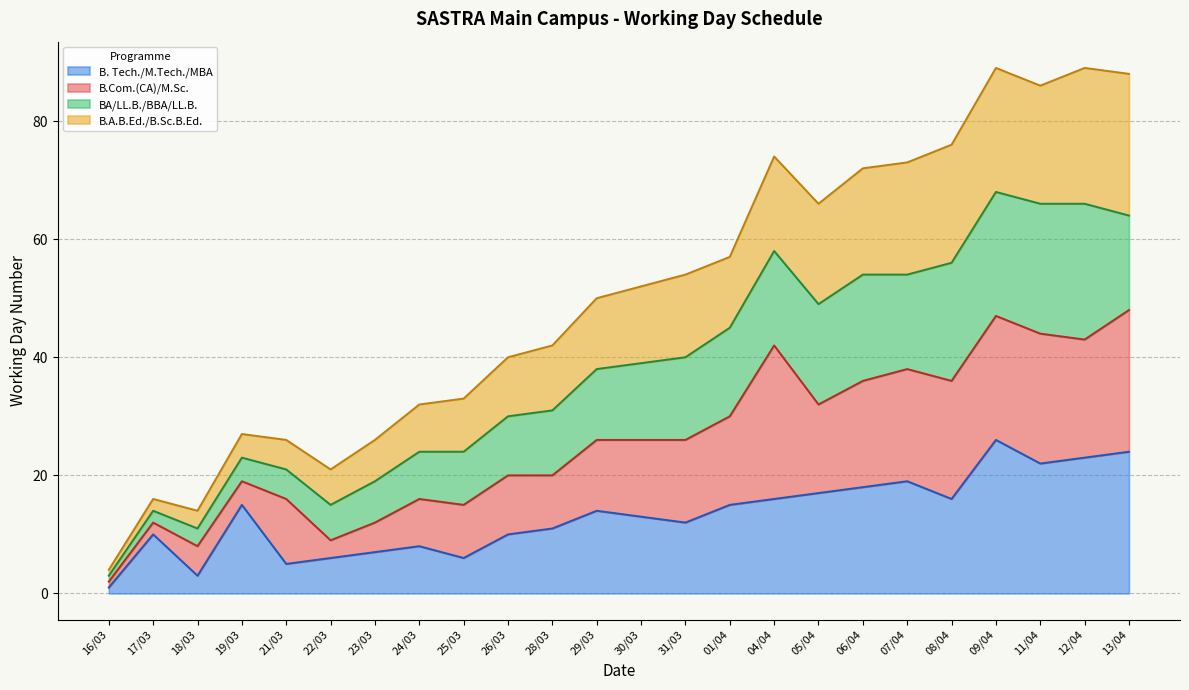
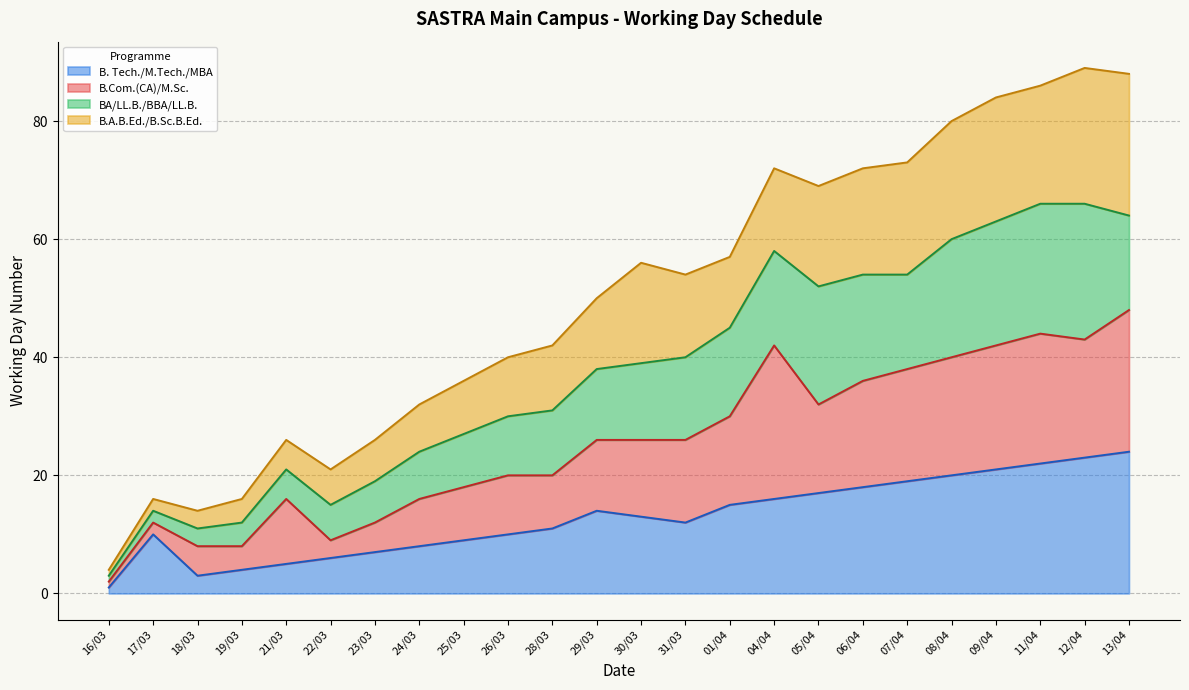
B. Tech./M.Tech./MBA, 19/03: 15 -> 4
B. Tech./M.Tech./MBA, 25/03: 6 -> 9
B.A.B.Ed./B.Sc.B.Ed., 30/03: 13 -> 17
B.A.B.Ed./B.Sc.B.Ed., 04/04: 16 -> 14
BA/LL.B./BBA/LL.B., 05/04: 17 -> 20
B. Tech./M.Tech./MBA, 08/04: 16 -> 20
B. Tech./M.Tech./MBA, 09/04: 26 -> 21
